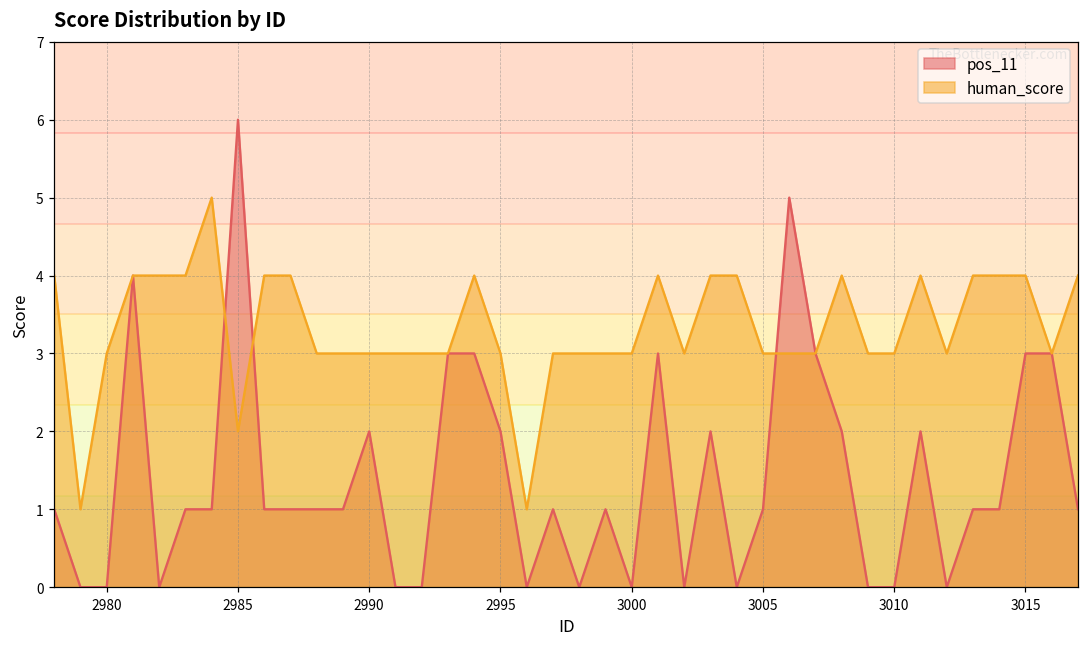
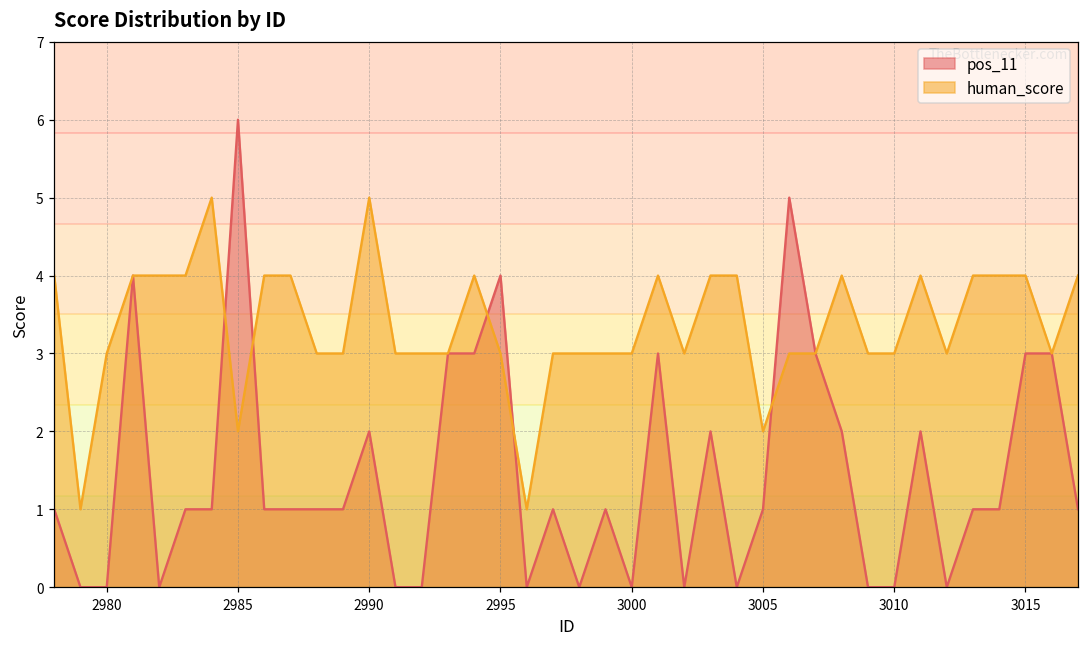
human_score, 2990: 3 -> 5
pos_11, 2995: 2 -> 4
human_score, 3005: 3 -> 2
